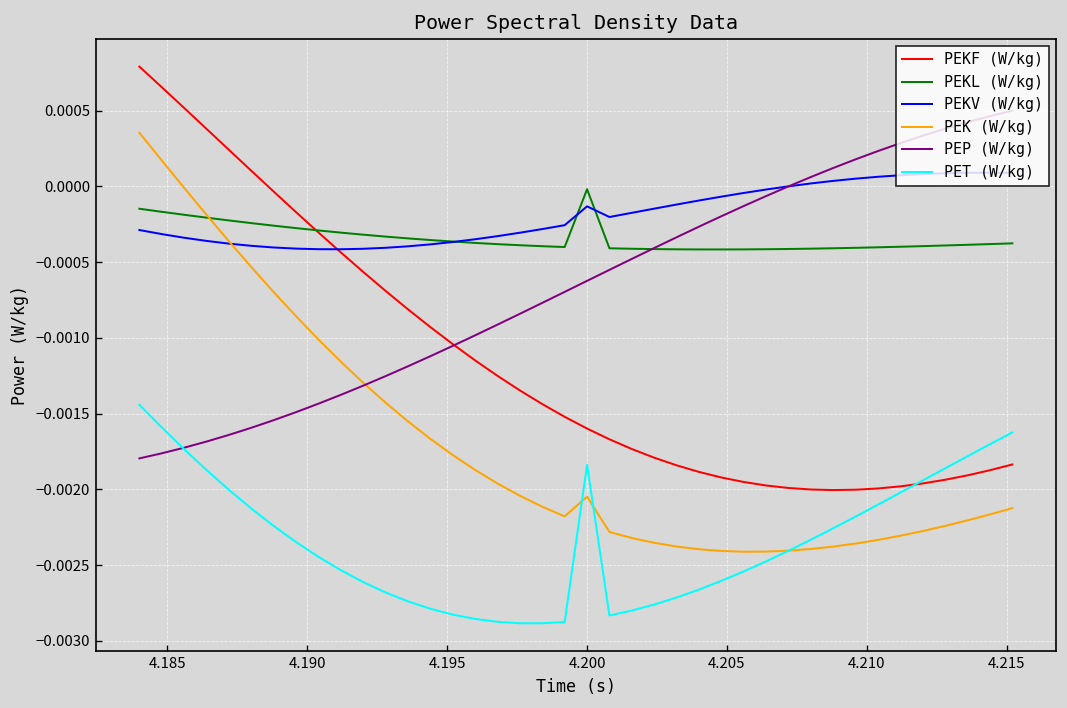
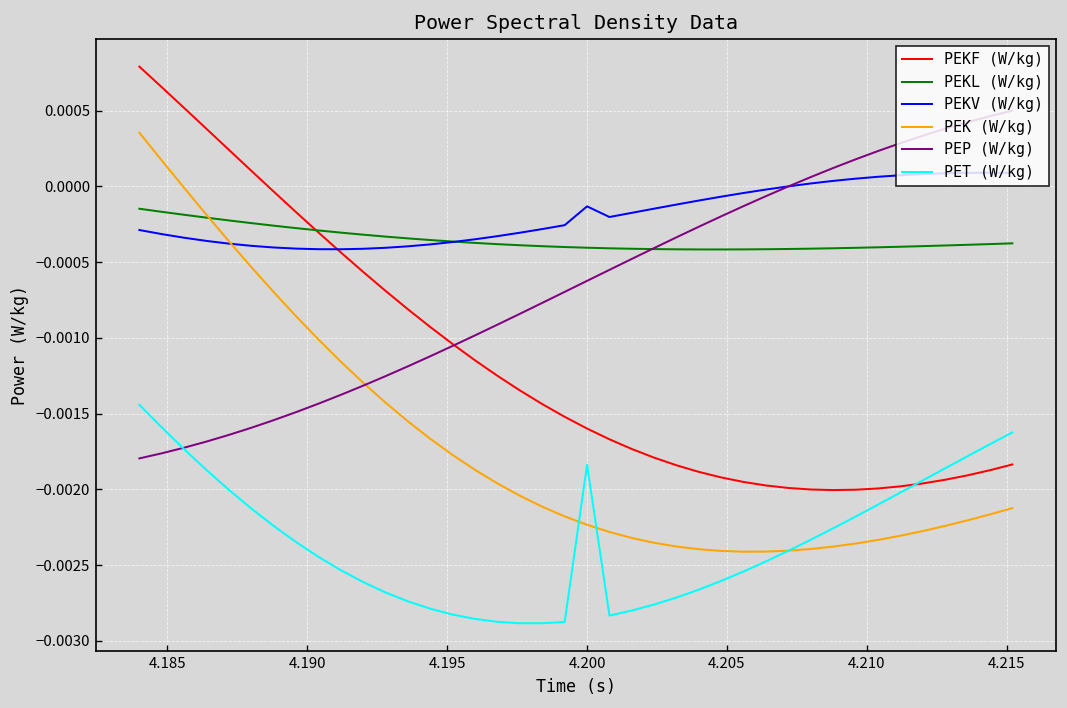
PEKL (W/kg), 4.200: -0.00002 -> -0.00041
PEK (W/kg), 4.200: -0.00205 -> -0.00223
